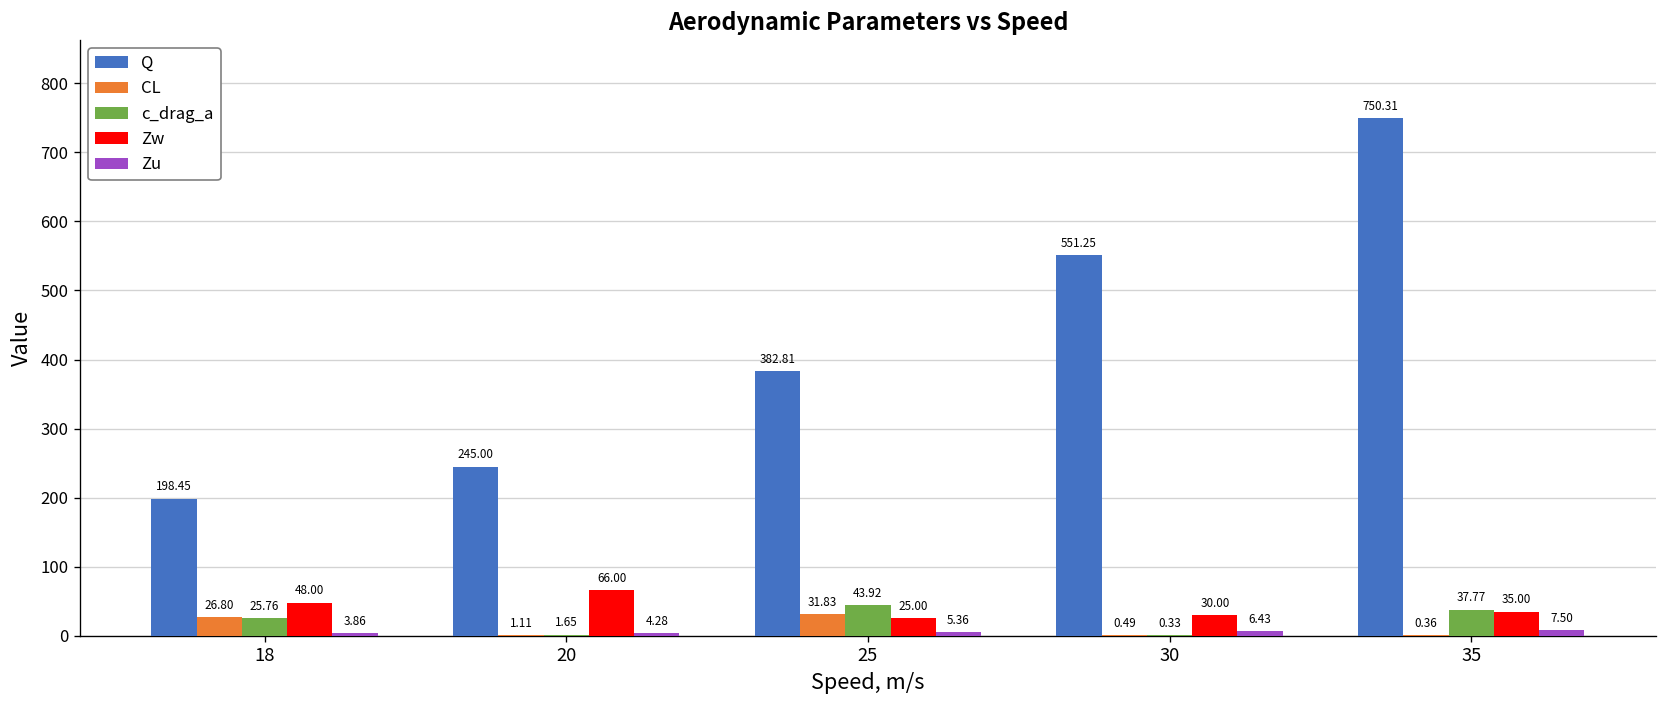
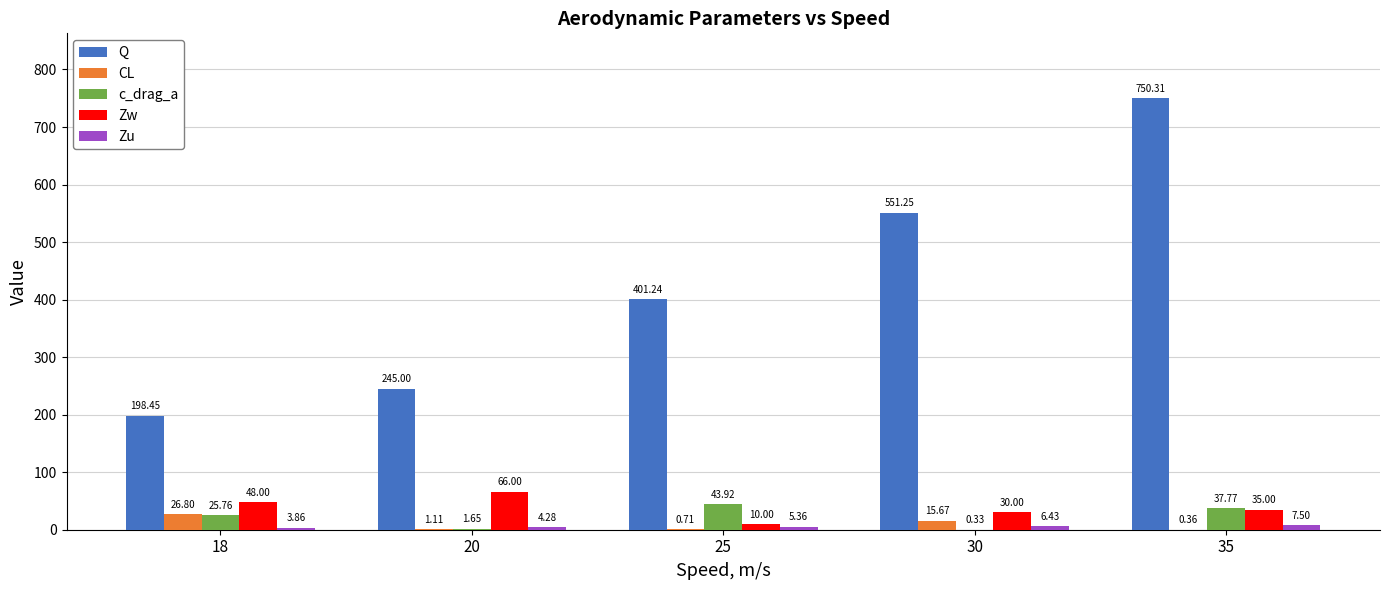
Q, 25: 382.81 -> 401.24
CL, 25: 31.83 -> 0.71
Zw, 25: 25.00 -> 10.00
CL, 30: 0.49 -> 15.67
